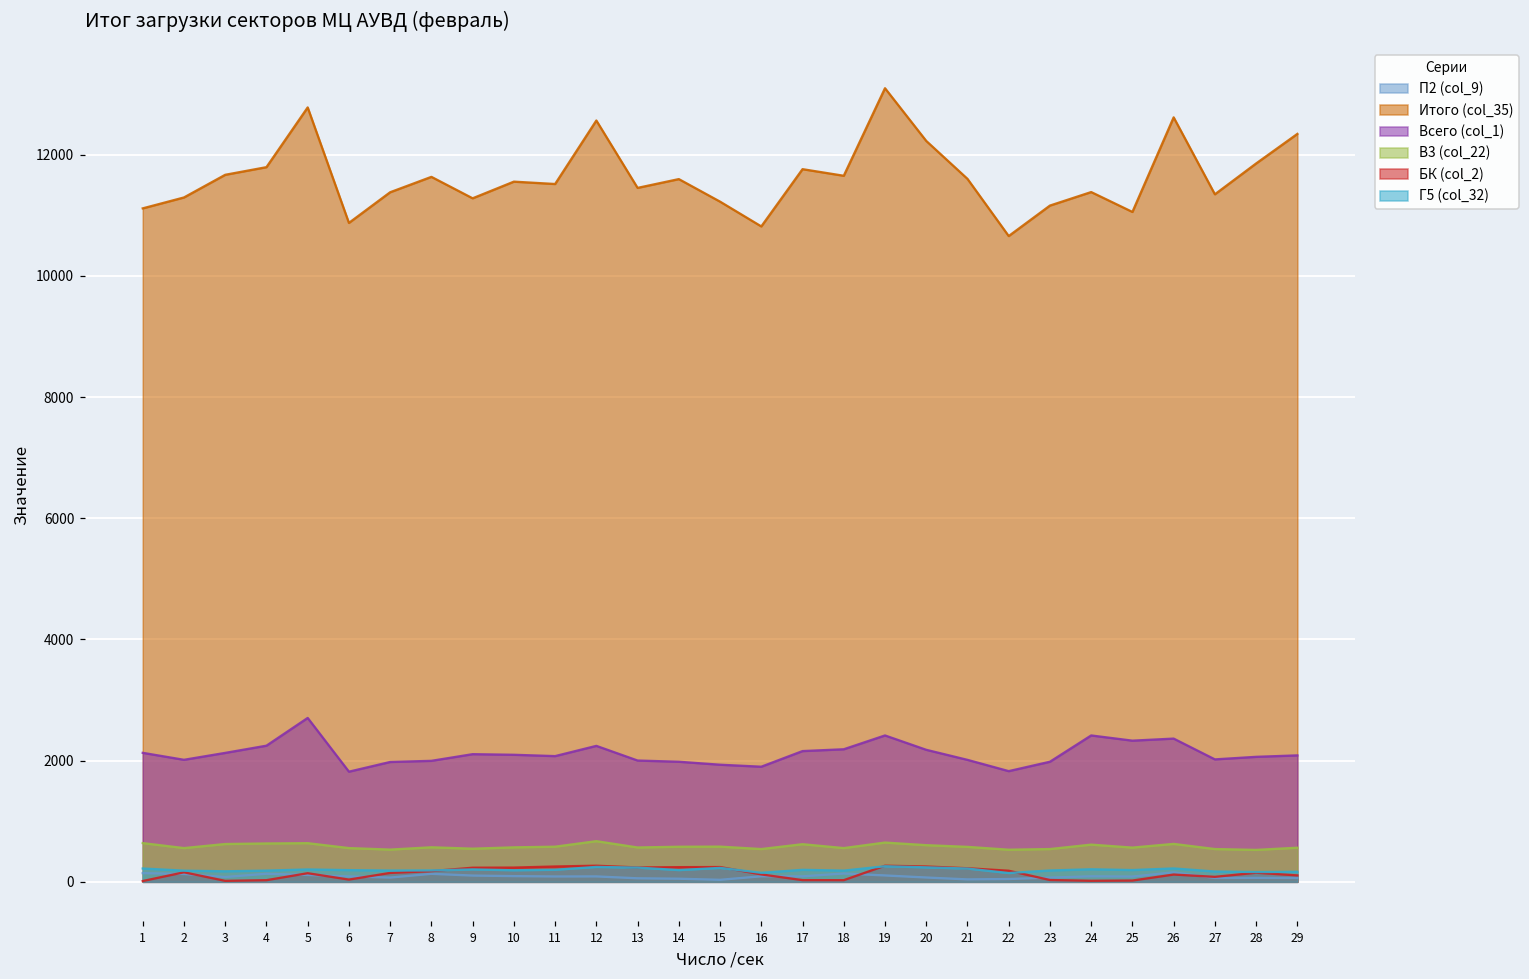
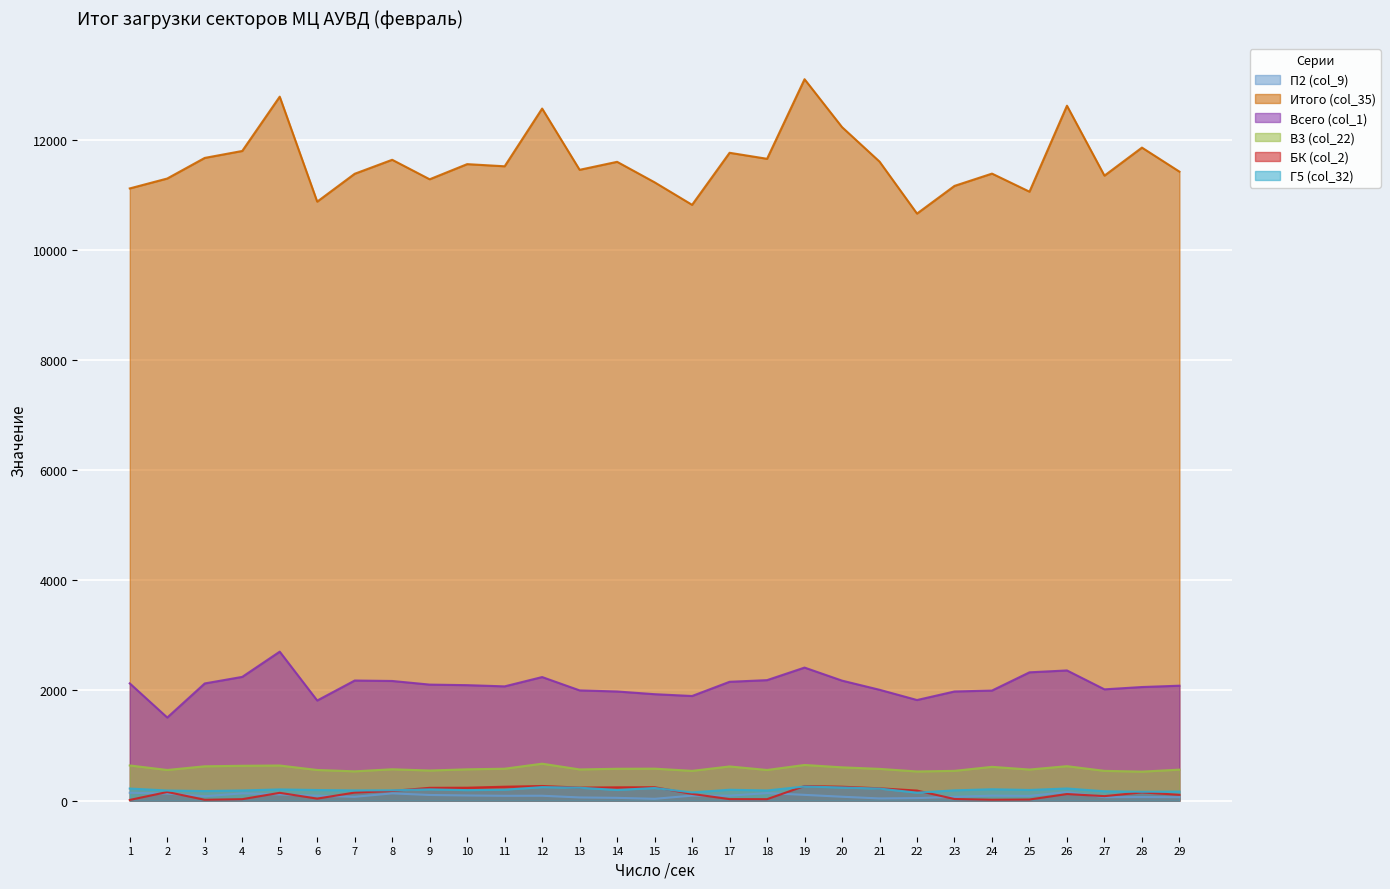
Всего (col_1), 2: 2000 -> 1500
Всего (col_1), 7: 2000 -> 2200
Всего (col_1), 8: 2000 -> 2200
Всего (col_1), 24: 2400 -> 2000
Итого (col_35), 29: 12300 -> 11400
